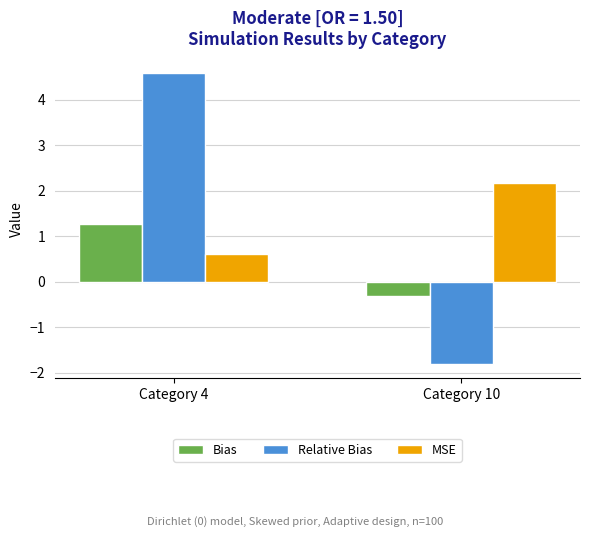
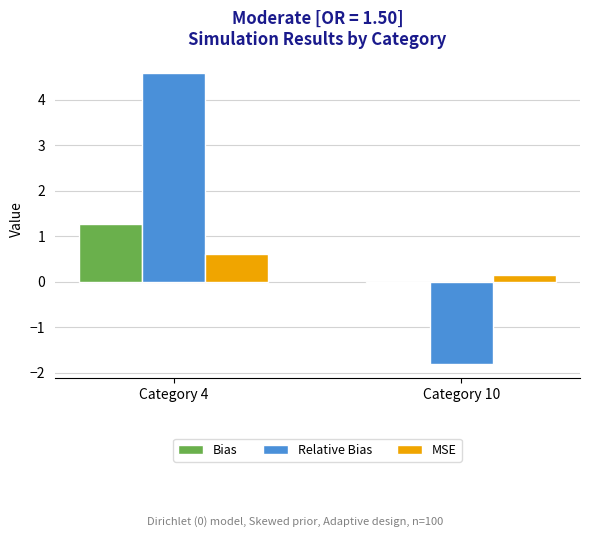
Bias, Category 10: -0.3 -> 0.0
MSE, Category 10: 2.2 -> 0.2
